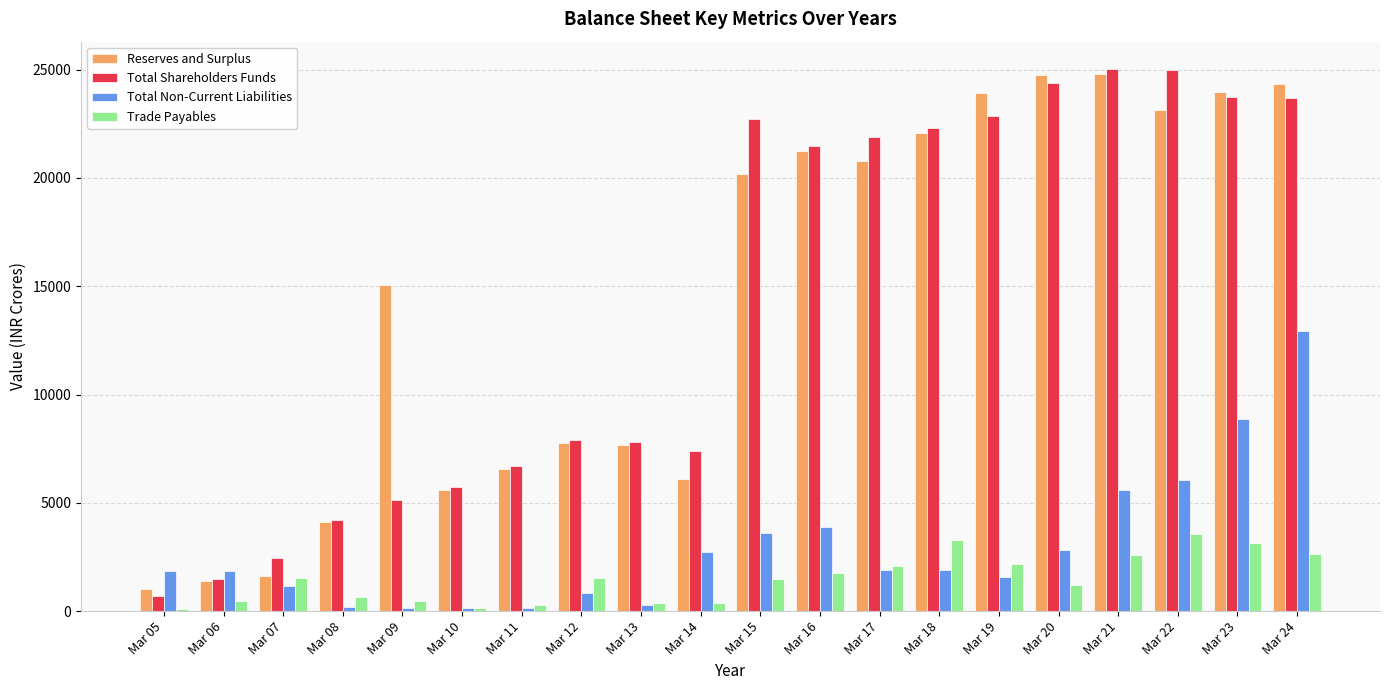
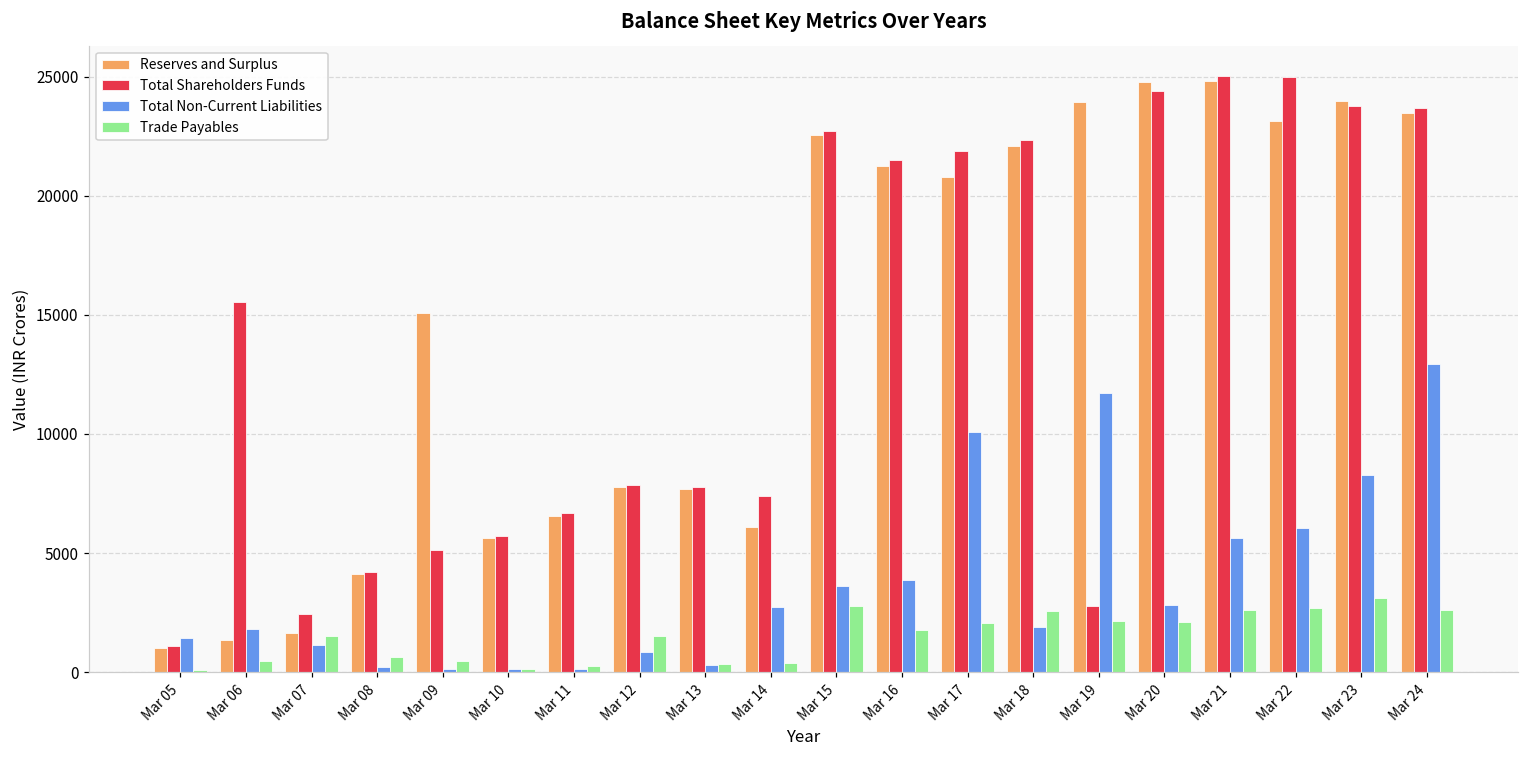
Total Shareholders Funds, Mar 05: 700 -> 1100
Total Non-Current Liabilities, Mar 05: 1900 -> 1500
Total Shareholders Funds, Mar 06: 1500 -> 15500
Reserves and Surplus, Mar 15: 20200 -> 22500
Trade Payables, Mar 15: 1500 -> 2800
Total Non-Current Liabilities, Mar 17: 1900 -> 10100
Trade Payables, Mar 18: 3300 -> 2600
Total Shareholders Funds, Mar 19: 22800 -> 2800
Total Non-Current Liabilities, Mar 19: 1600 -> 11700
Trade Payables, Mar 20: 1200 -> 2100
Trade Payables, Mar 22: 3500 -> 2700
Total Non-Current Liabilities, Mar 23: 8900 -> 8300
Reserves and Surplus, Mar 24: 24300 -> 23500
